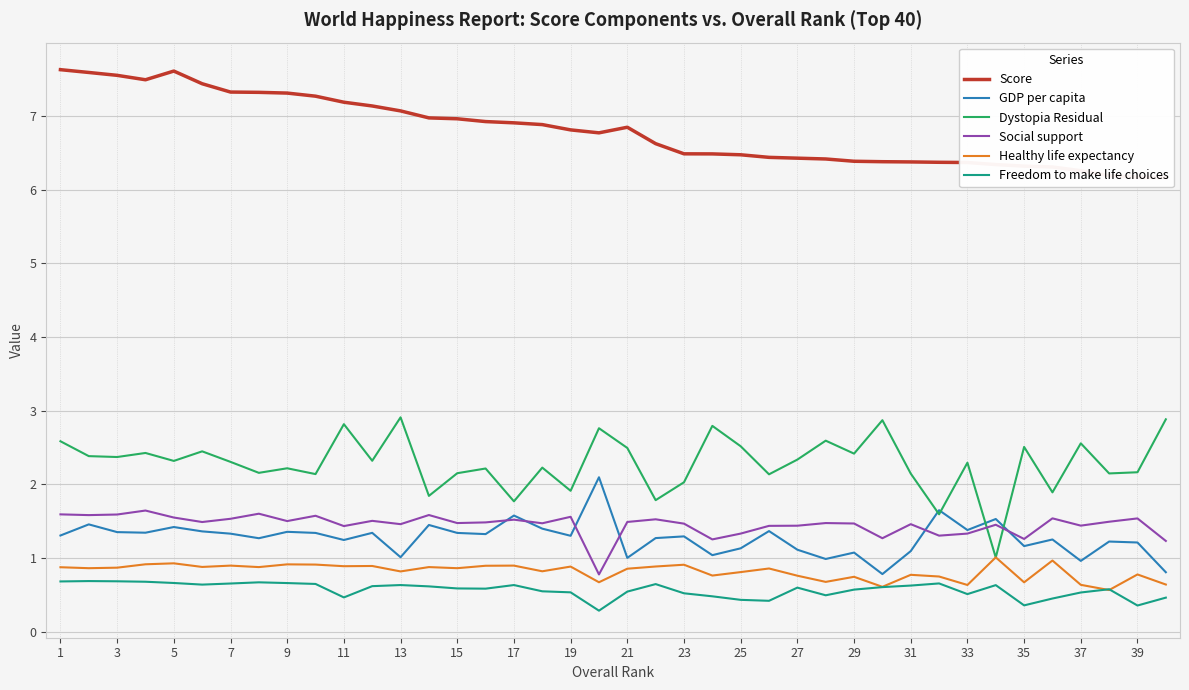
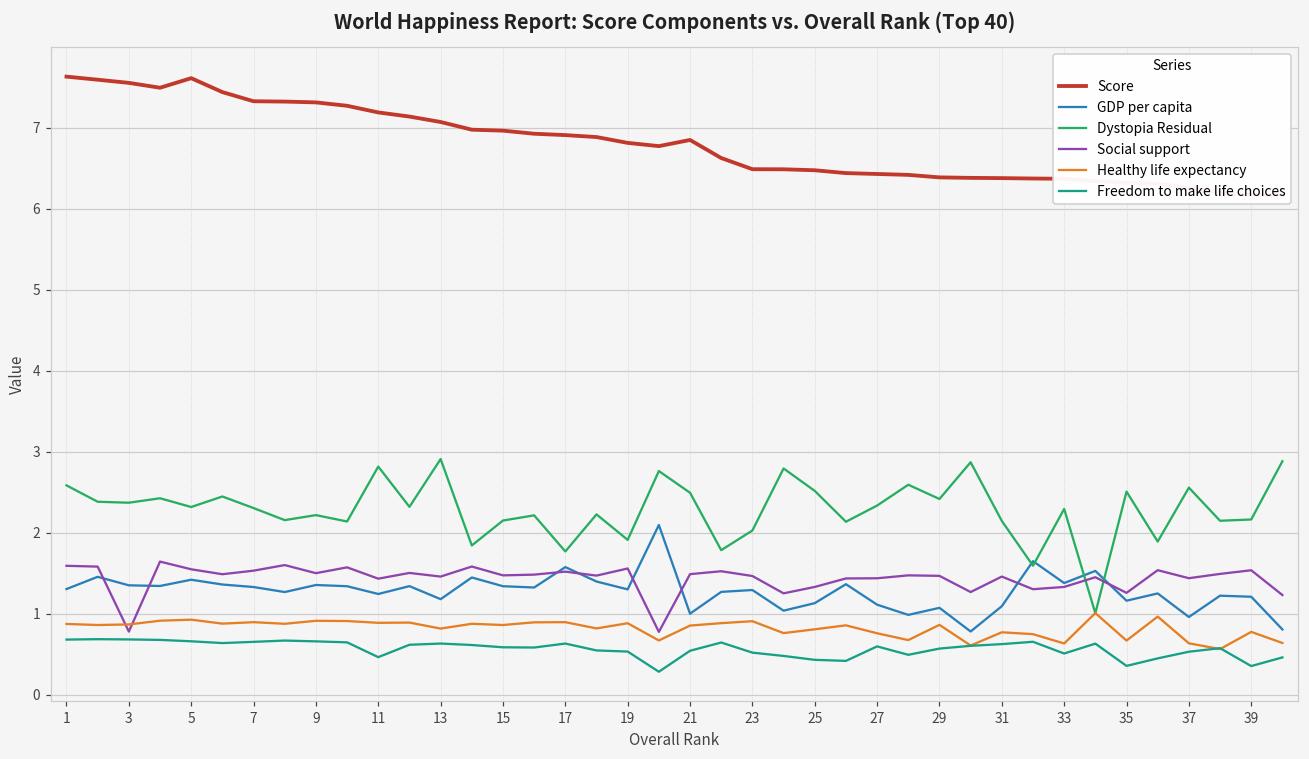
Social support, 3: 1.6 -> 0.8
GDP per capita, 13: 1.0 -> 1.2
Healthy life expectancy, 29: 0.7 -> 0.9
